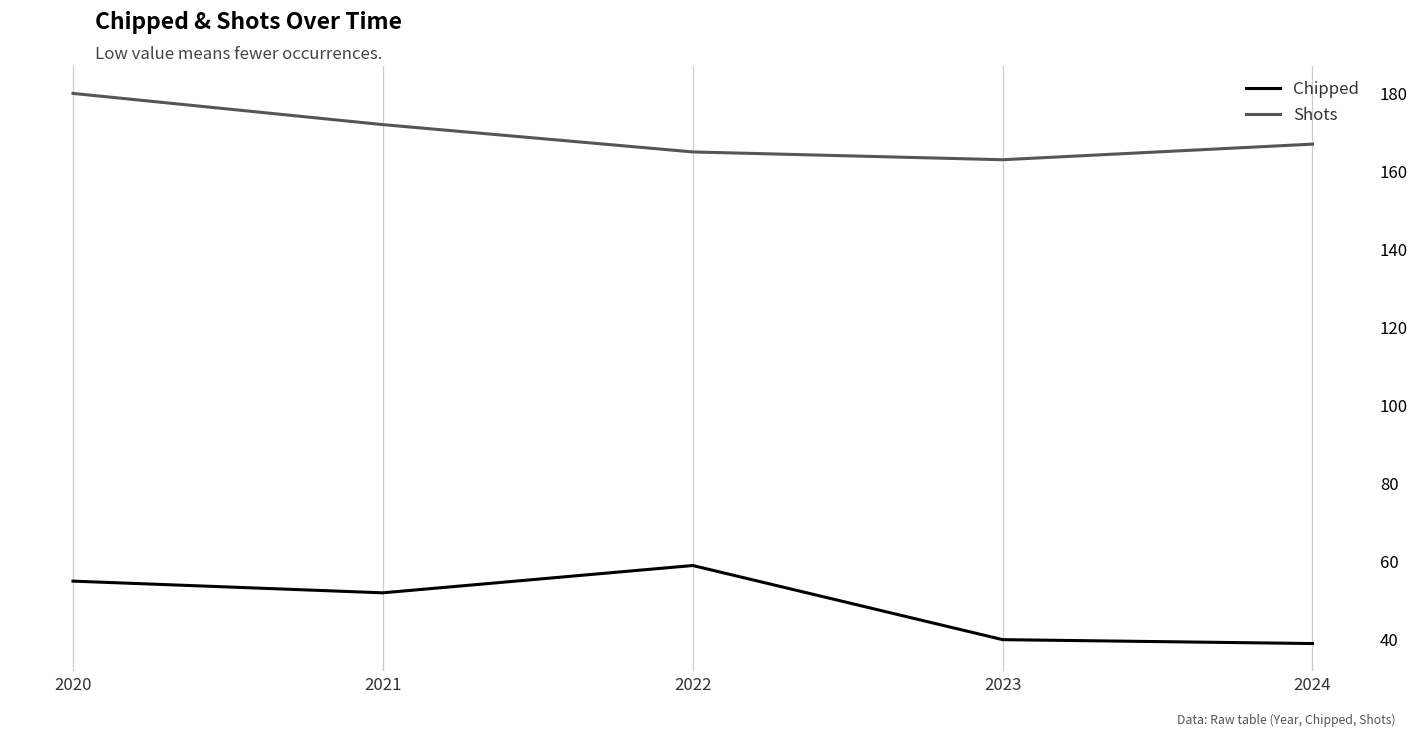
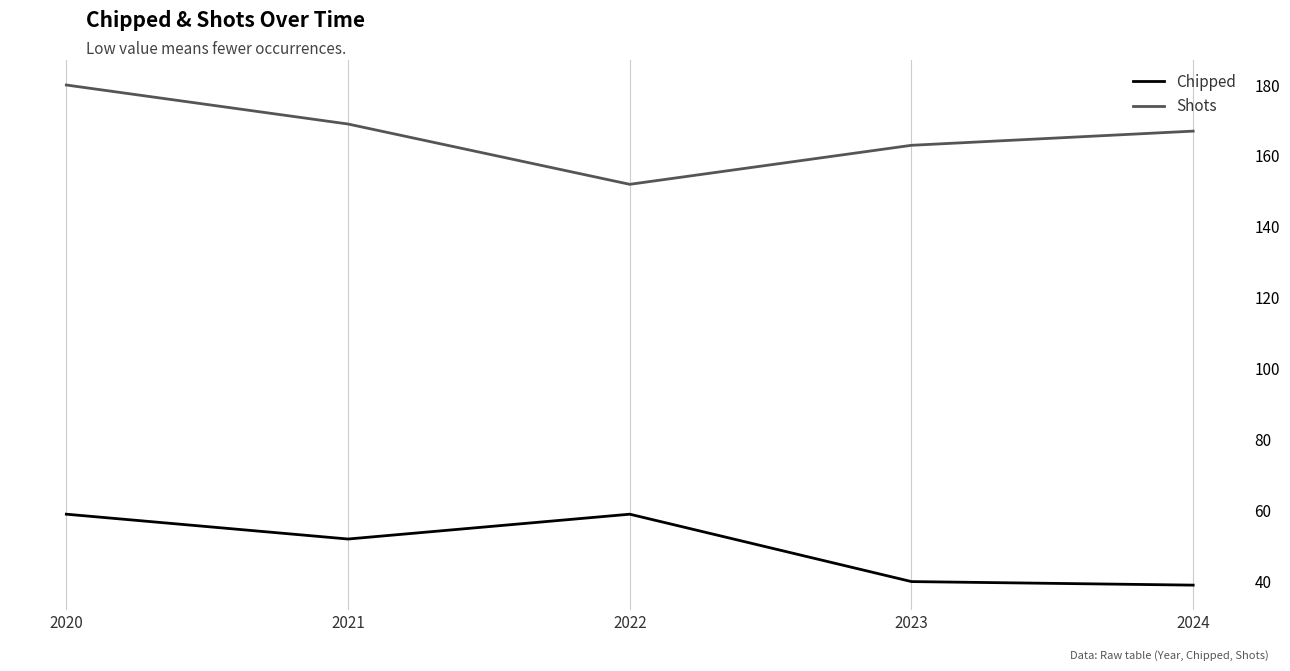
Chipped, 2020: 55 -> 59
Shots, 2021: 172 -> 169
Shots, 2022: 165 -> 152
